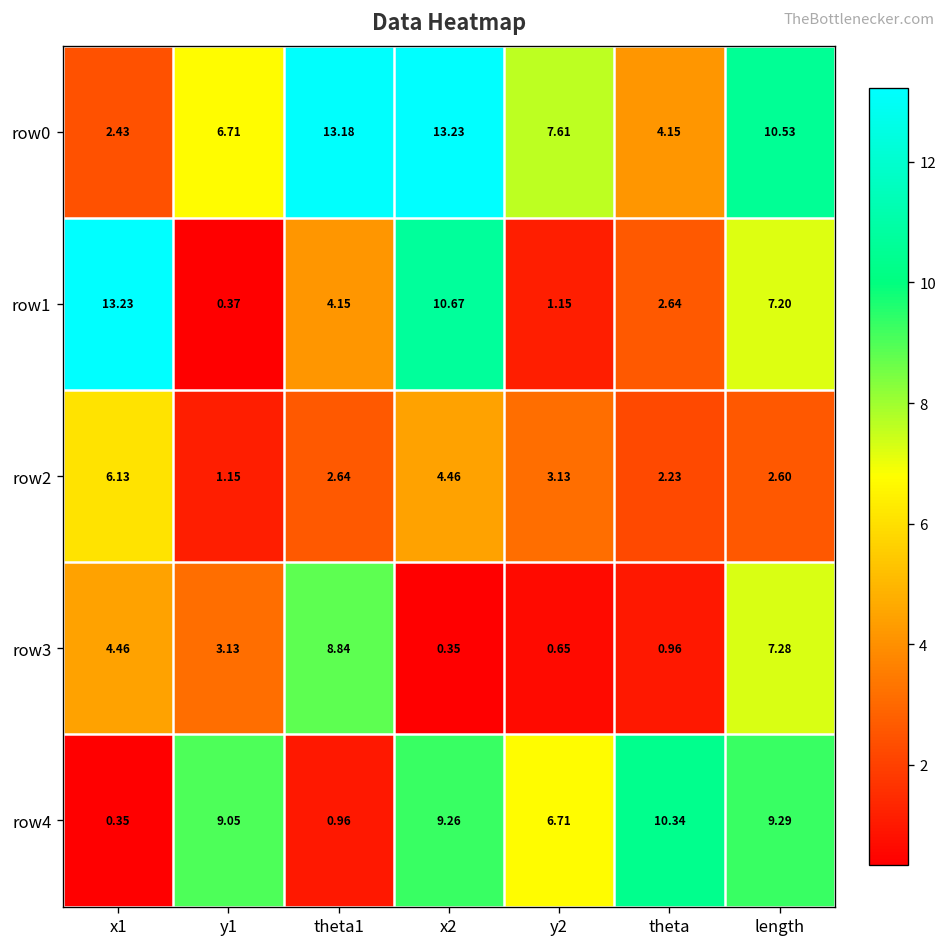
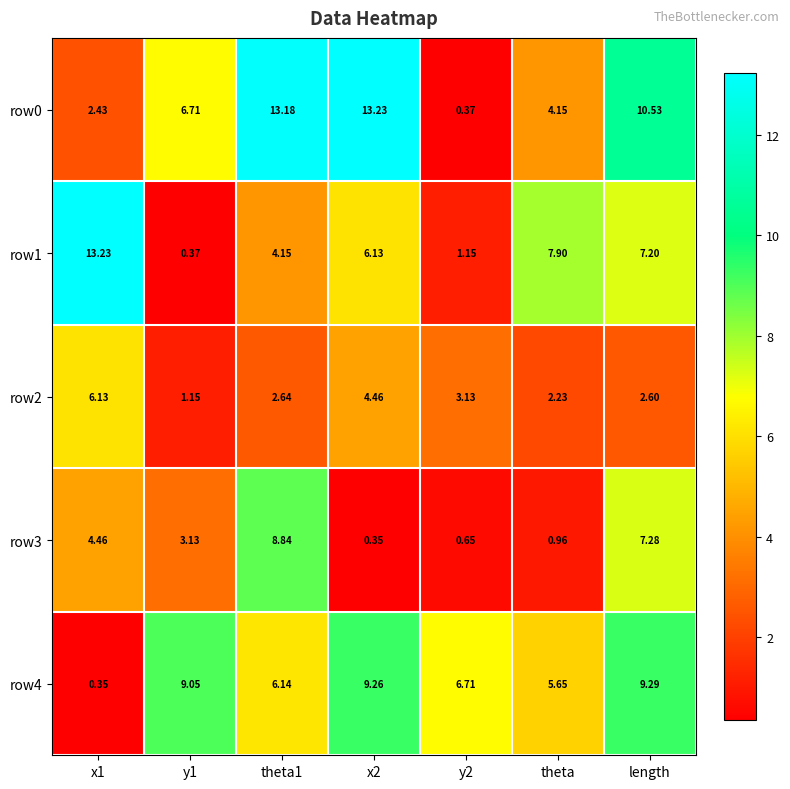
row0, y2: 7.61 -> 0.37
row1, x2: 10.67 -> 6.13
row1, theta: 2.64 -> 7.90
row4, theta1: 0.96 -> 6.14
row4, theta: 10.34 -> 5.65
